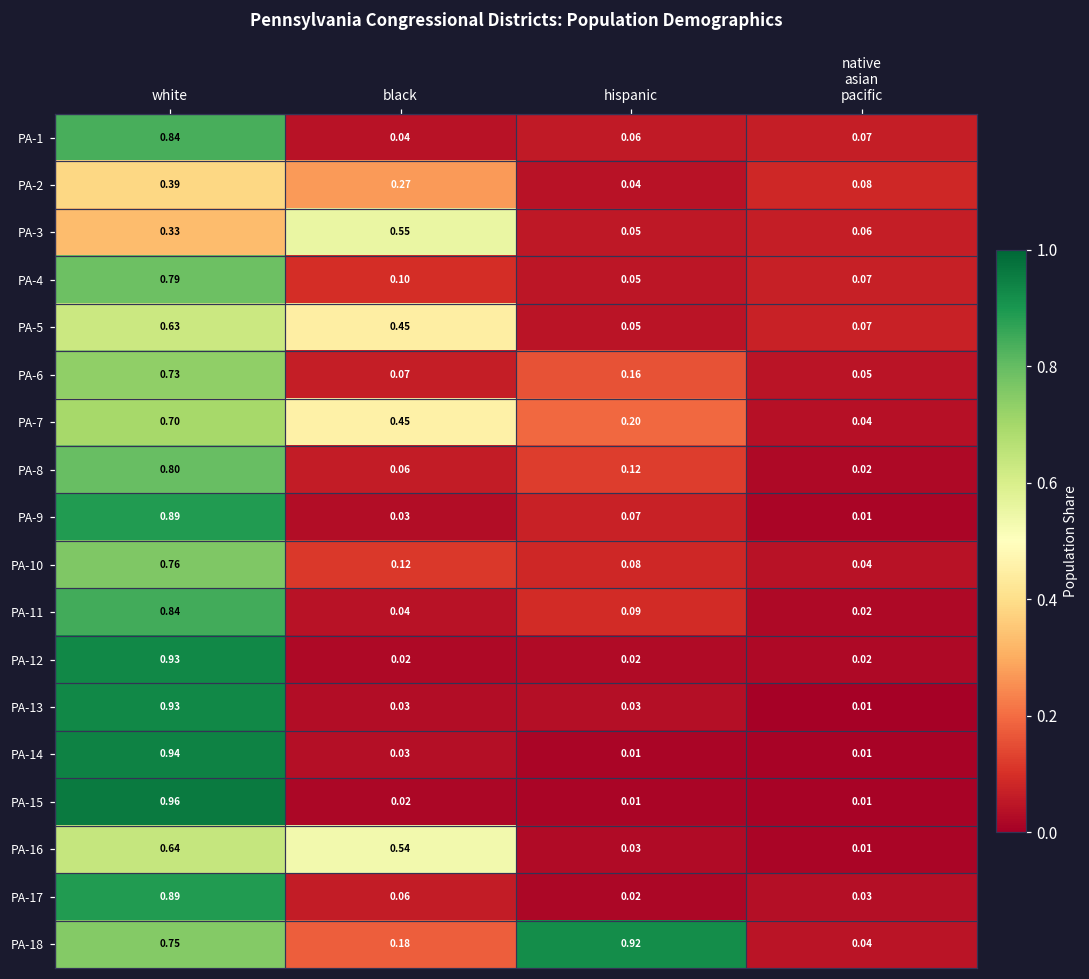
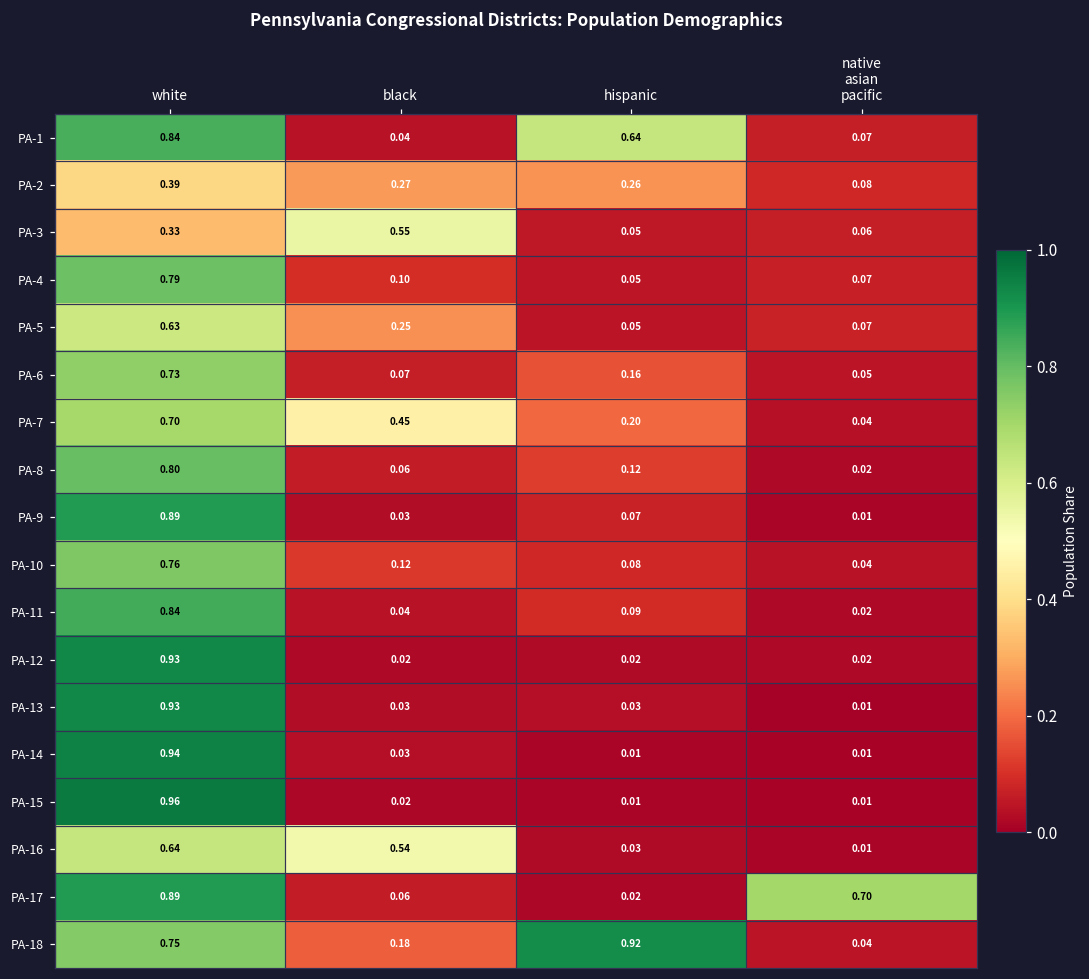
PA-1, hispanic: 0.06 -> 0.64
PA-2, hispanic: 0.04 -> 0.26
PA-5, black: 0.45 -> 0.25
PA-17, native asian pacific: 0.03 -> 0.70
